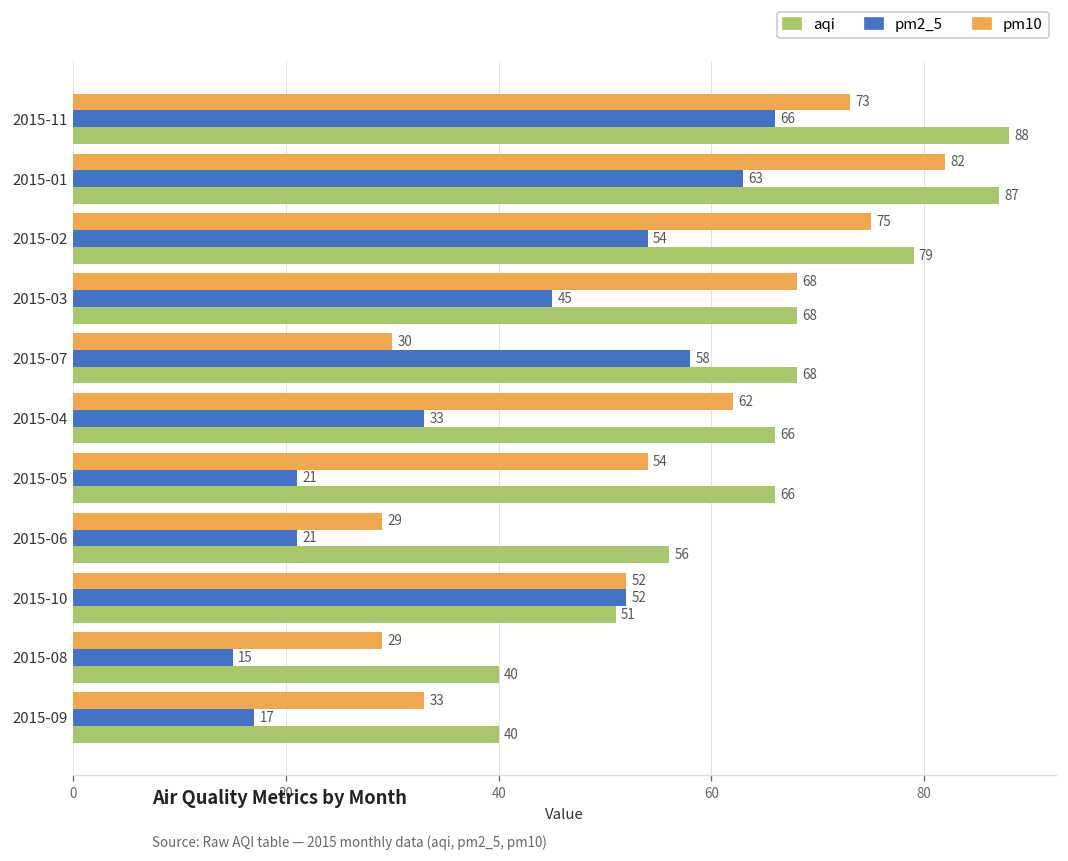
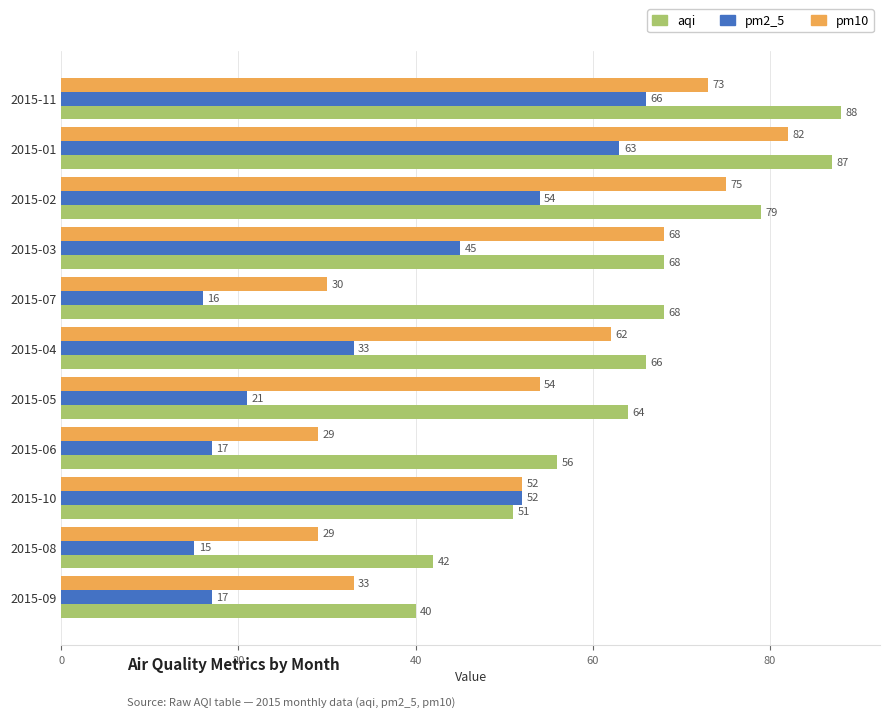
pm2_5, 2015-07: 58 -> 16
aqi, 2015-05: 66 -> 64
pm2_5, 2015-06: 21 -> 17
aqi, 2015-08: 40 -> 42
